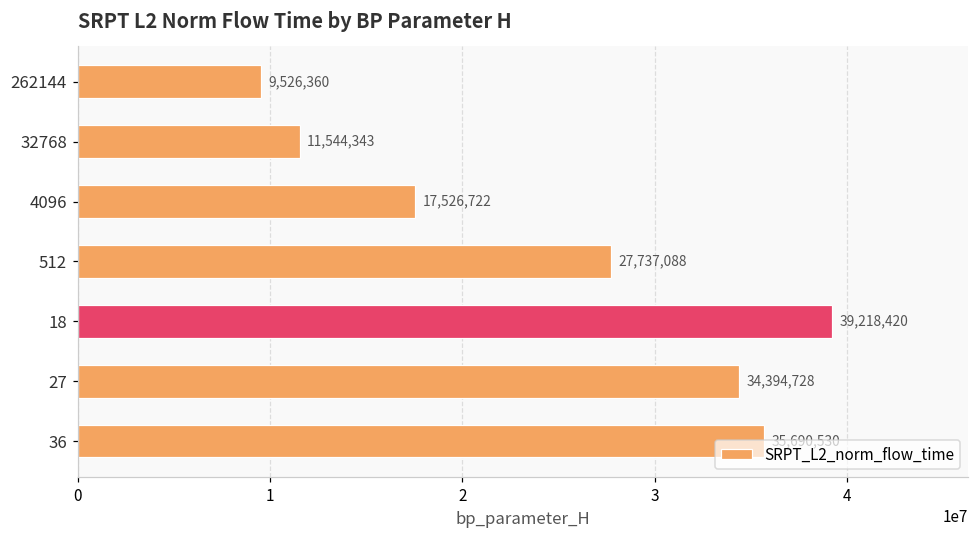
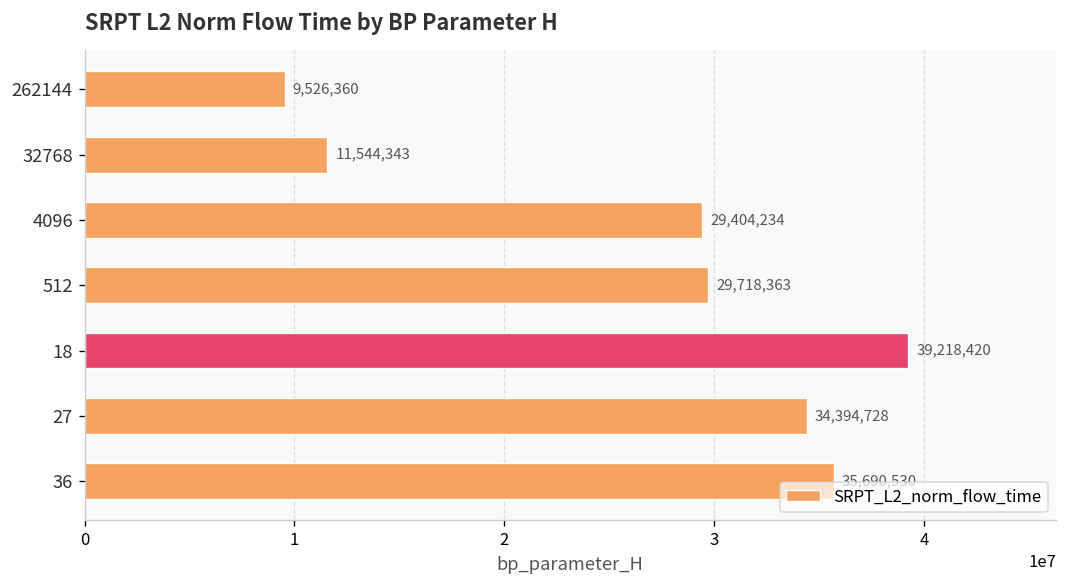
4096: 17,526,722 -> 29,404,234
512: 27,737,088 -> 29,718,363
